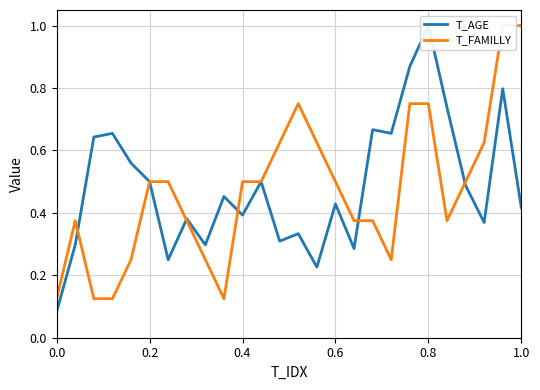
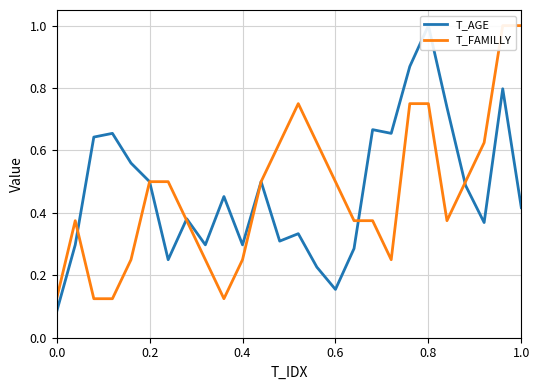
T_AGE, 0.4: 0.39 -> 0.30
T_FAMILLY, 0.4: 0.50 -> 0.25
T_AGE, 0.6: 0.43 -> 0.15
